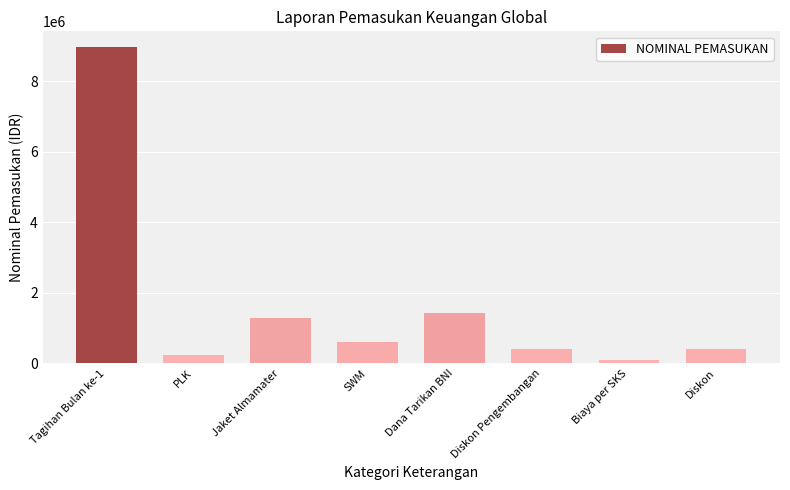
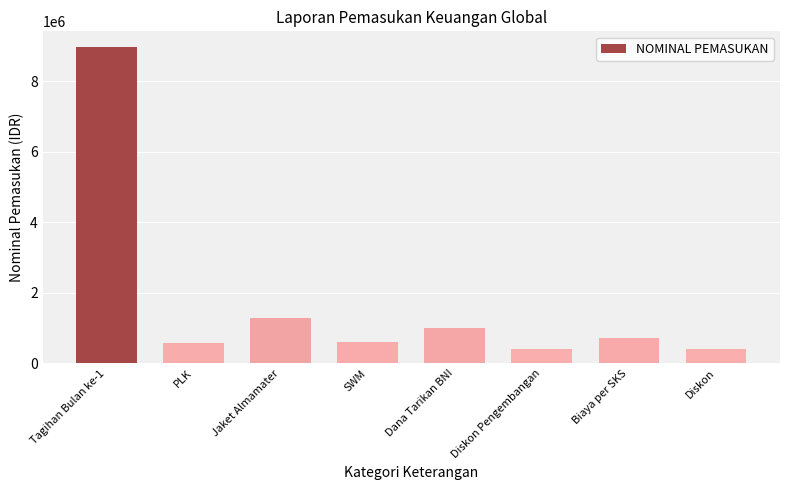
PLK: 300000 -> 600000
Dana Tarikan BNI: 1400000 -> 1000000
Biaya per SKS: 100000 -> 700000
